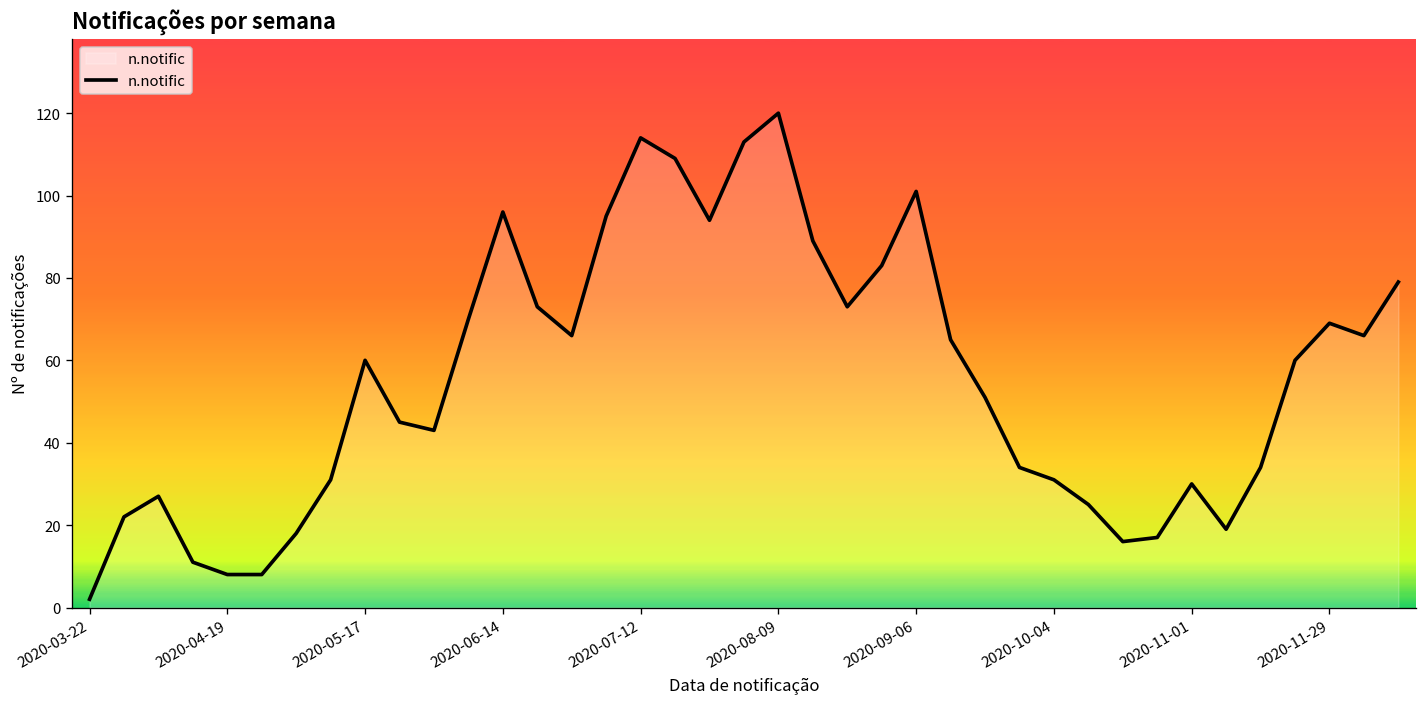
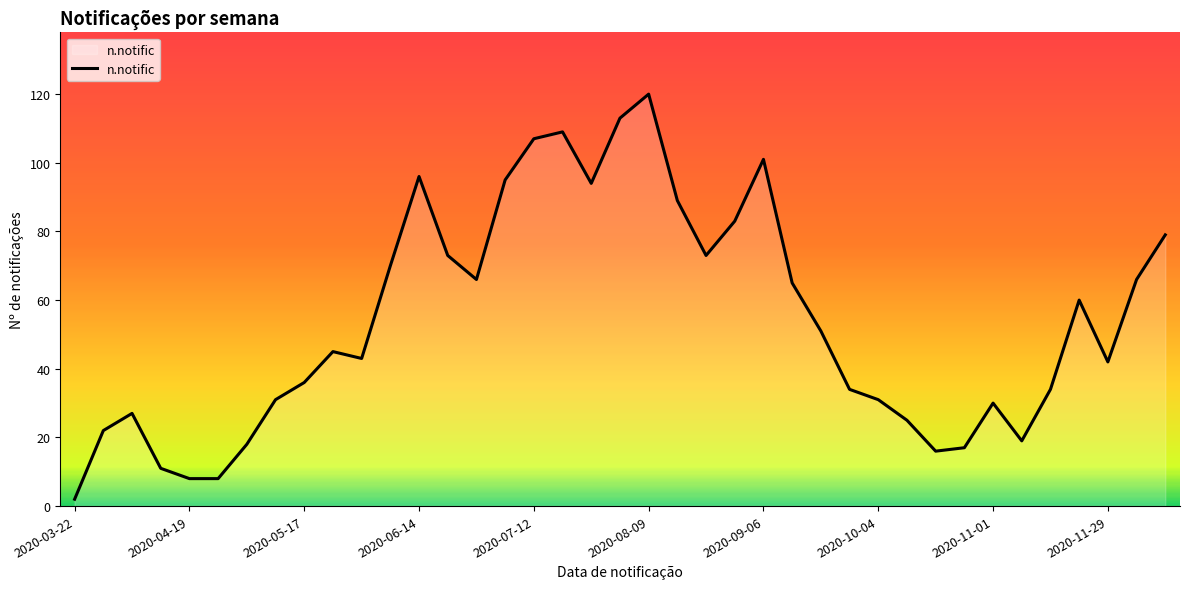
2020-05-17: 60 -> 36
2020-07-12: 114 -> 107
2020-11-29: 69 -> 42
